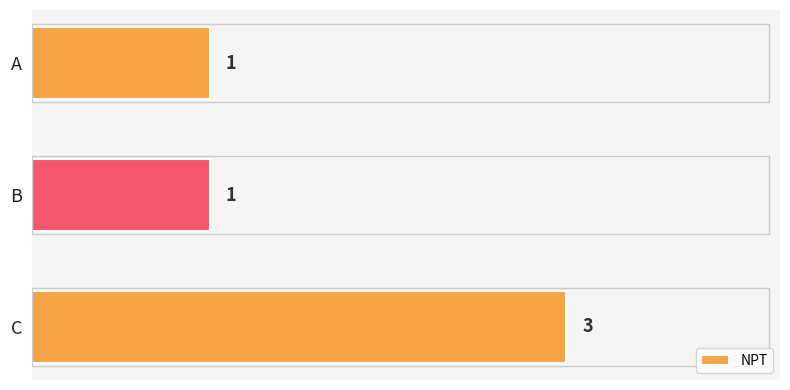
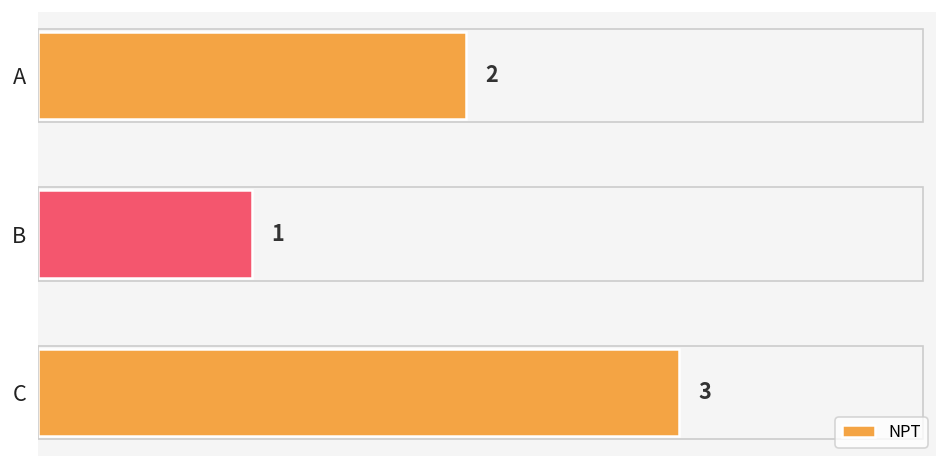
A: 1 -> 2
